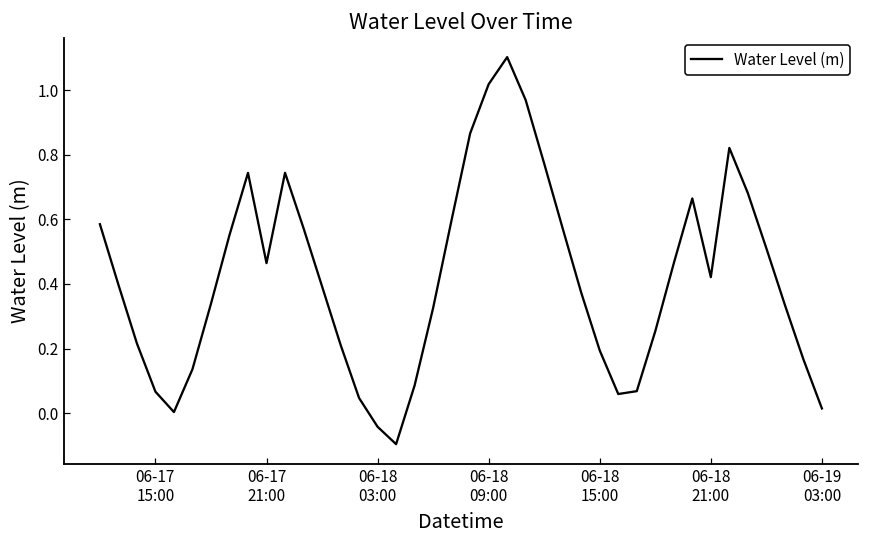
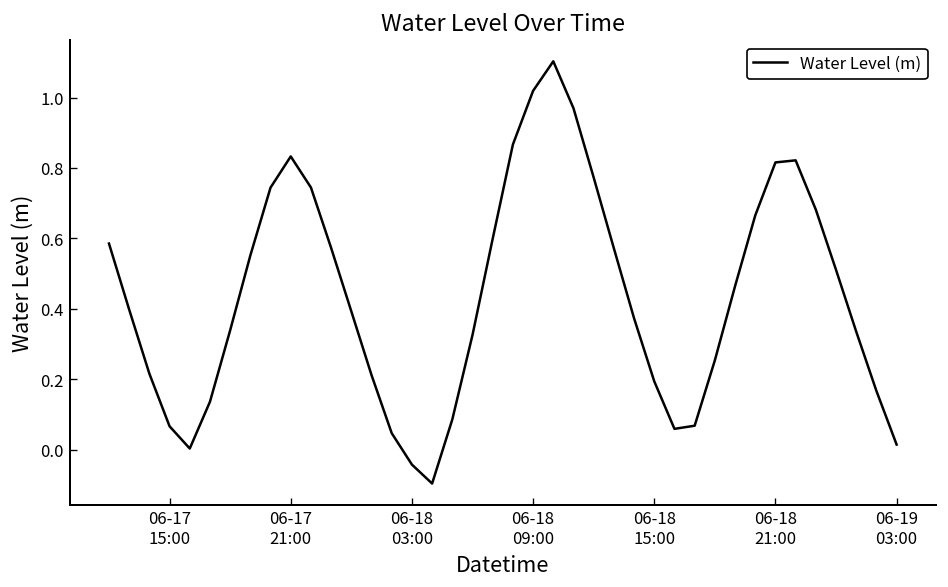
06-17 21:00: 0.46 -> 0.83
06-18 21:00: 0.42 -> 0.82
